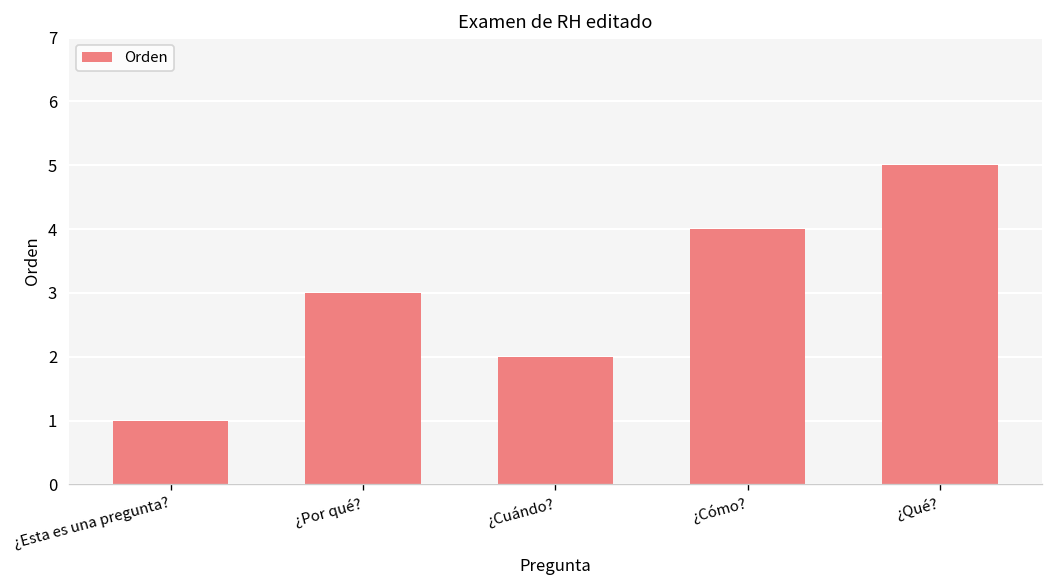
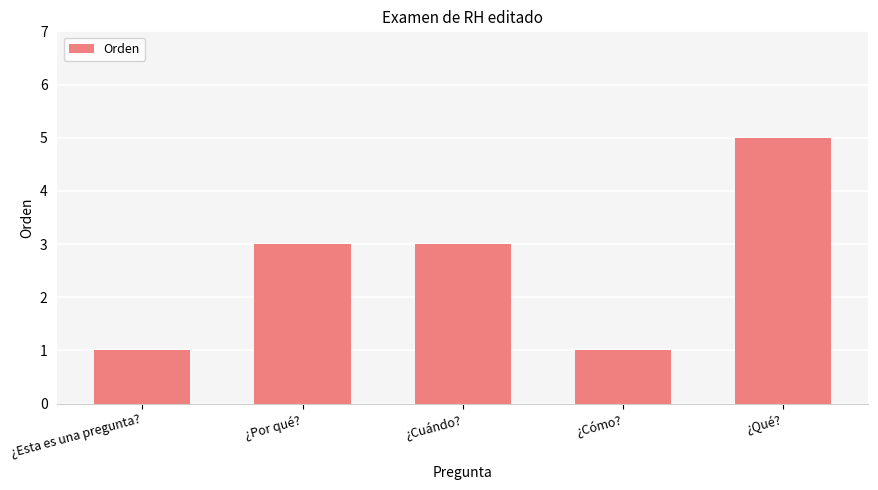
¿Cuándo?: 2 -> 3
¿Cómo?: 4 -> 1
